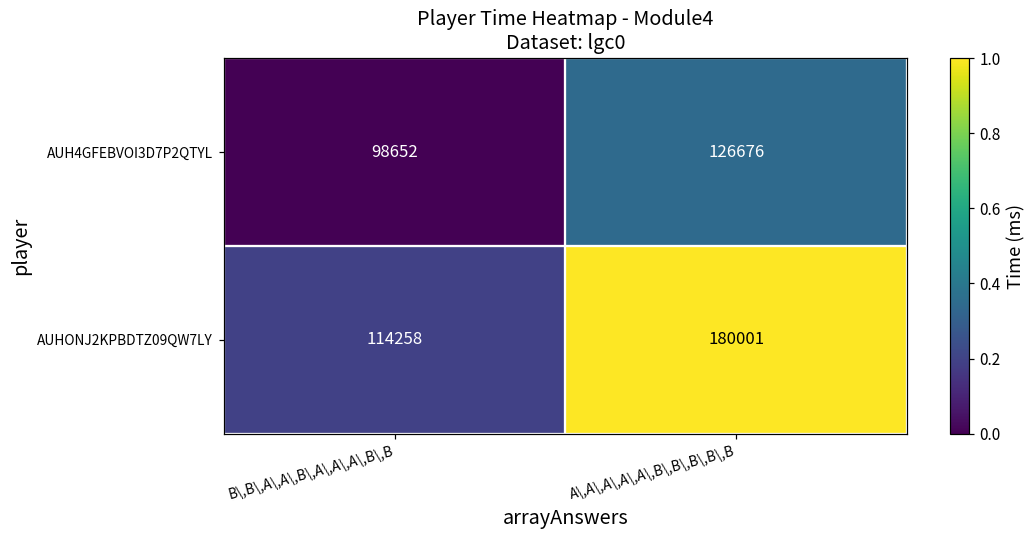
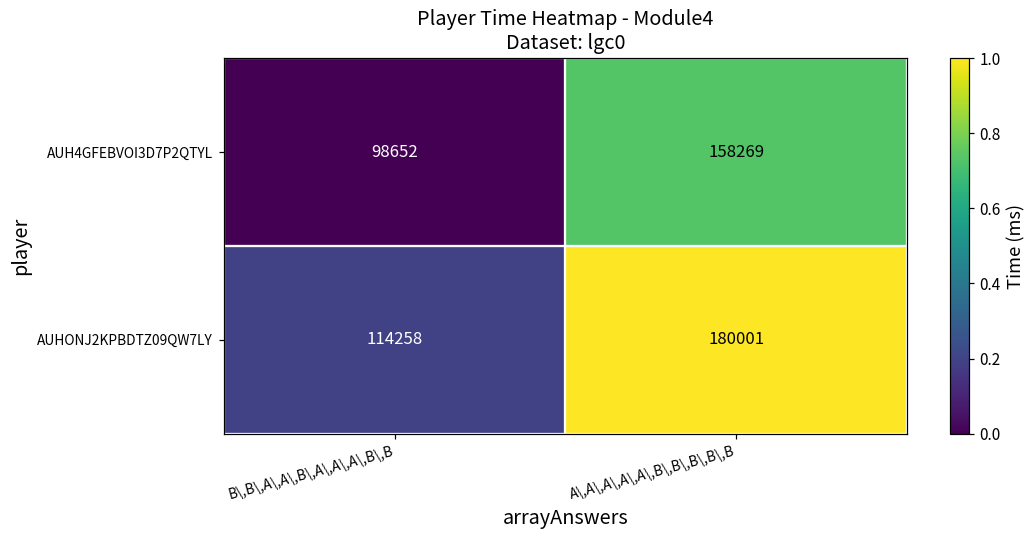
AUH4GFEBVOI3D7P2QTYL, A\,A\,A\,A\,A\,B\,B\,B\,B\,B: 126676 -> 158269
